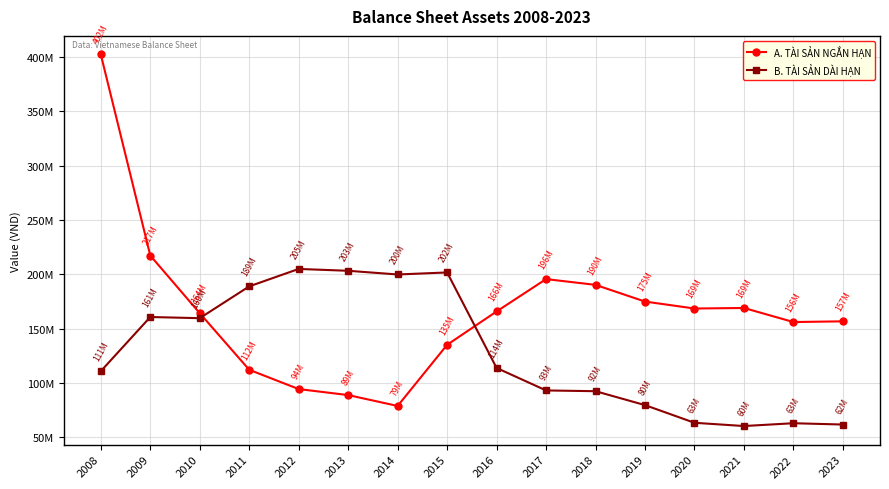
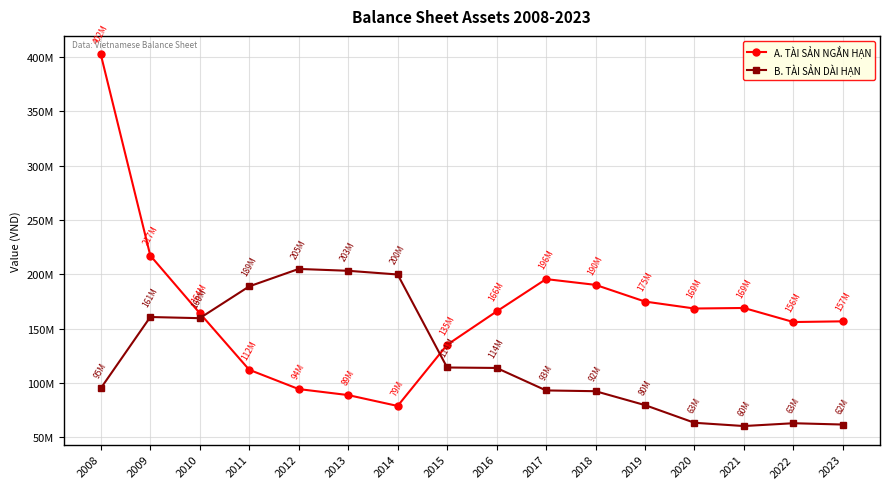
B. TÀI SẢN DÀI HẠN, 2008: 111M -> 95M
B. TÀI SẢN DÀI HẠN, 2015: 202M -> 114M
